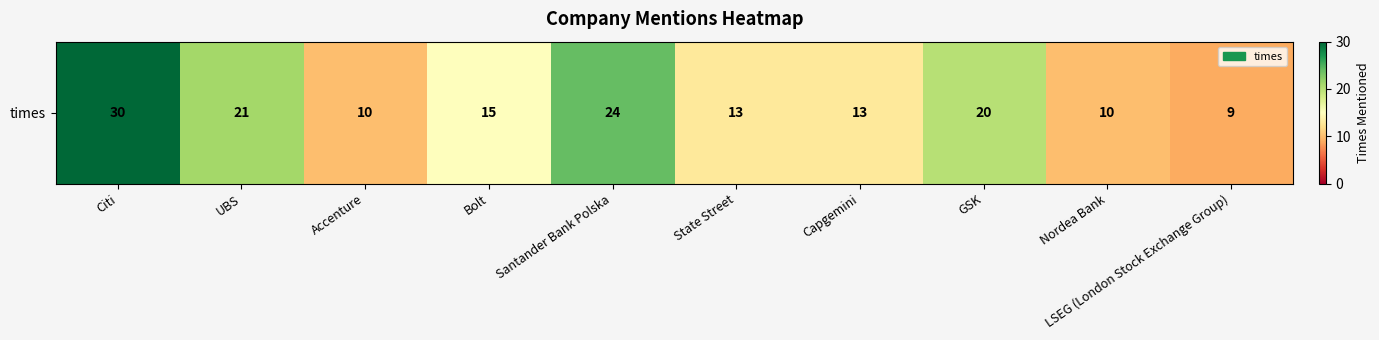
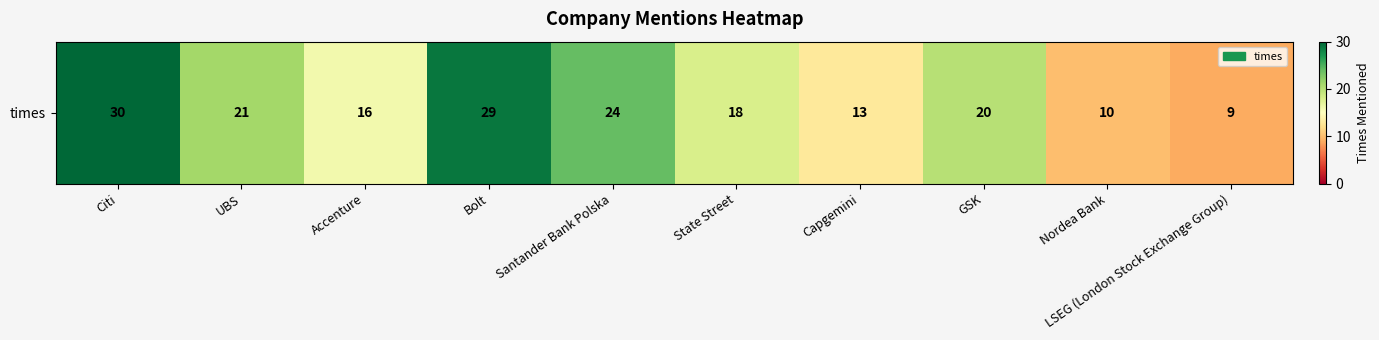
times, Accenture: 10 -> 16
times, Bolt: 15 -> 29
times, State Street: 13 -> 18
